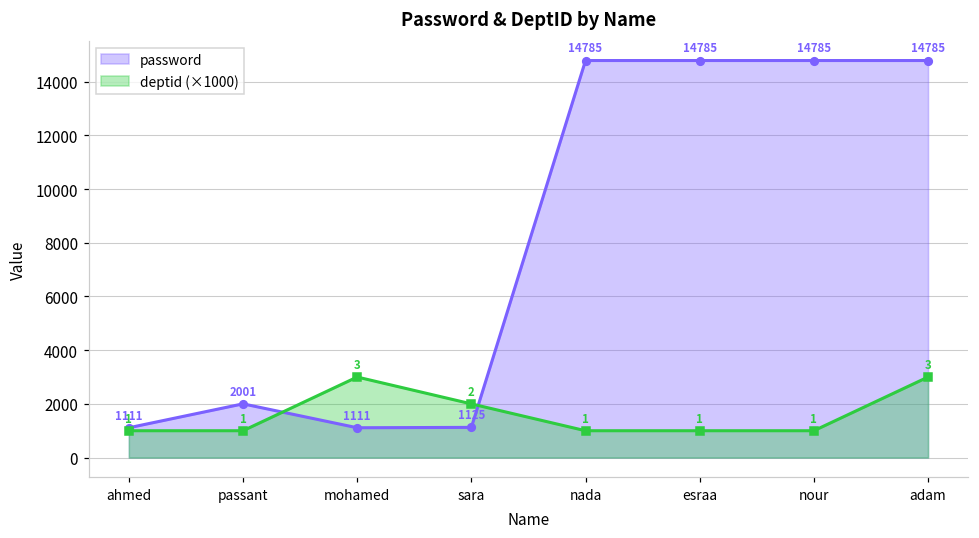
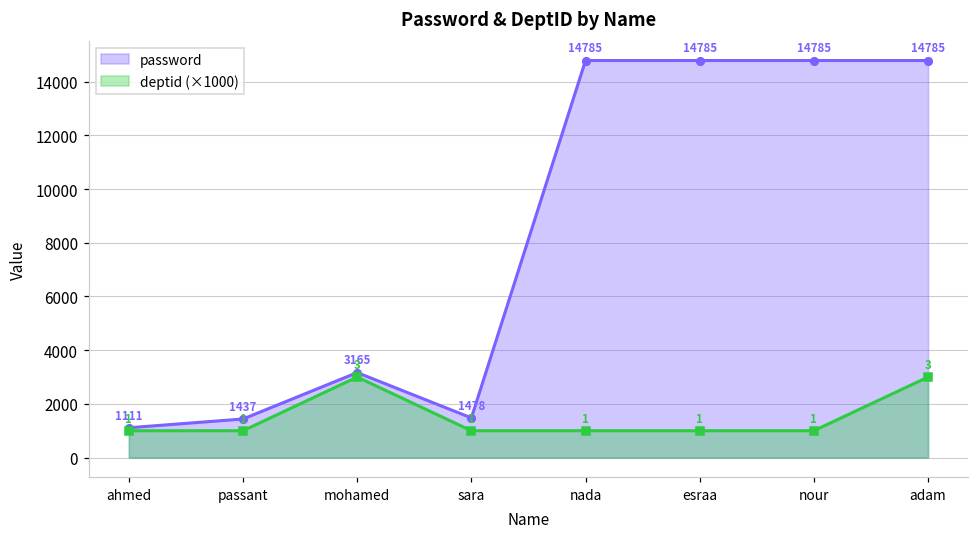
password, passant: 2001 -> 1437
password, mohamed: 1111 -> 3165
password, sara: 1125 -> 1478
deptid (×1000), sara: 2 -> 1
